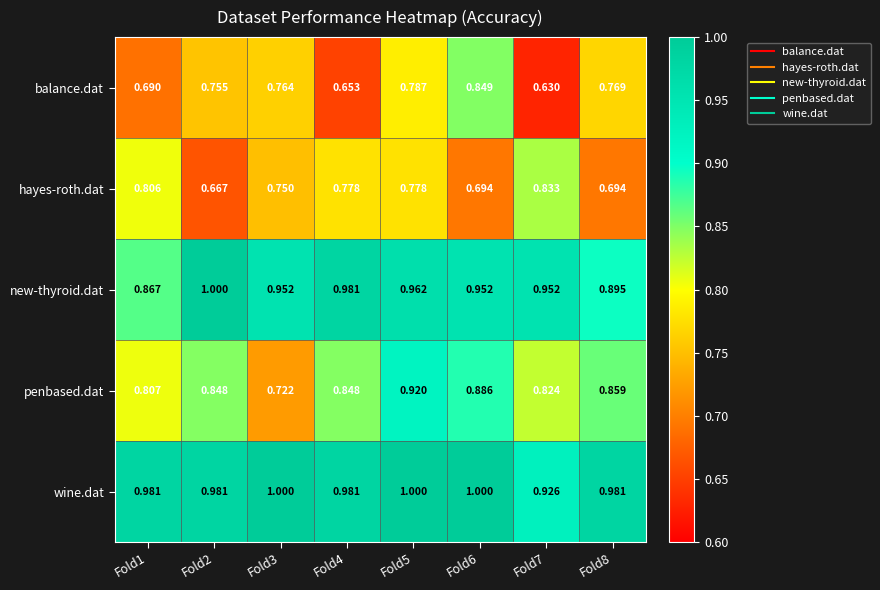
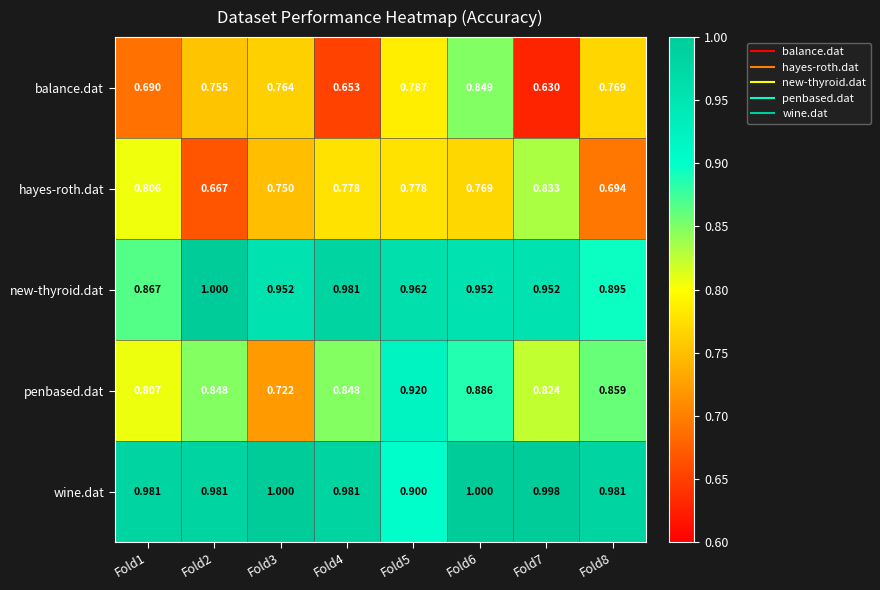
hayes-roth.dat, Fold6: 0.694 -> 0.769
wine.dat, Fold5: 1.000 -> 0.900
wine.dat, Fold7: 0.926 -> 0.998
